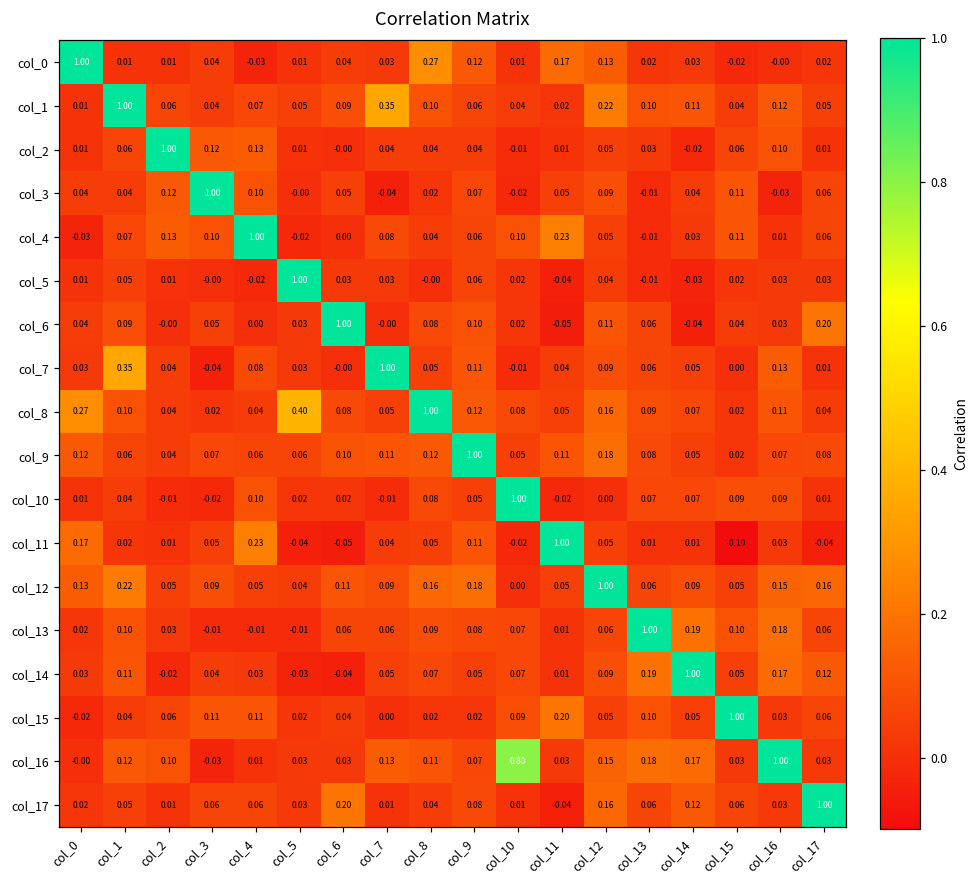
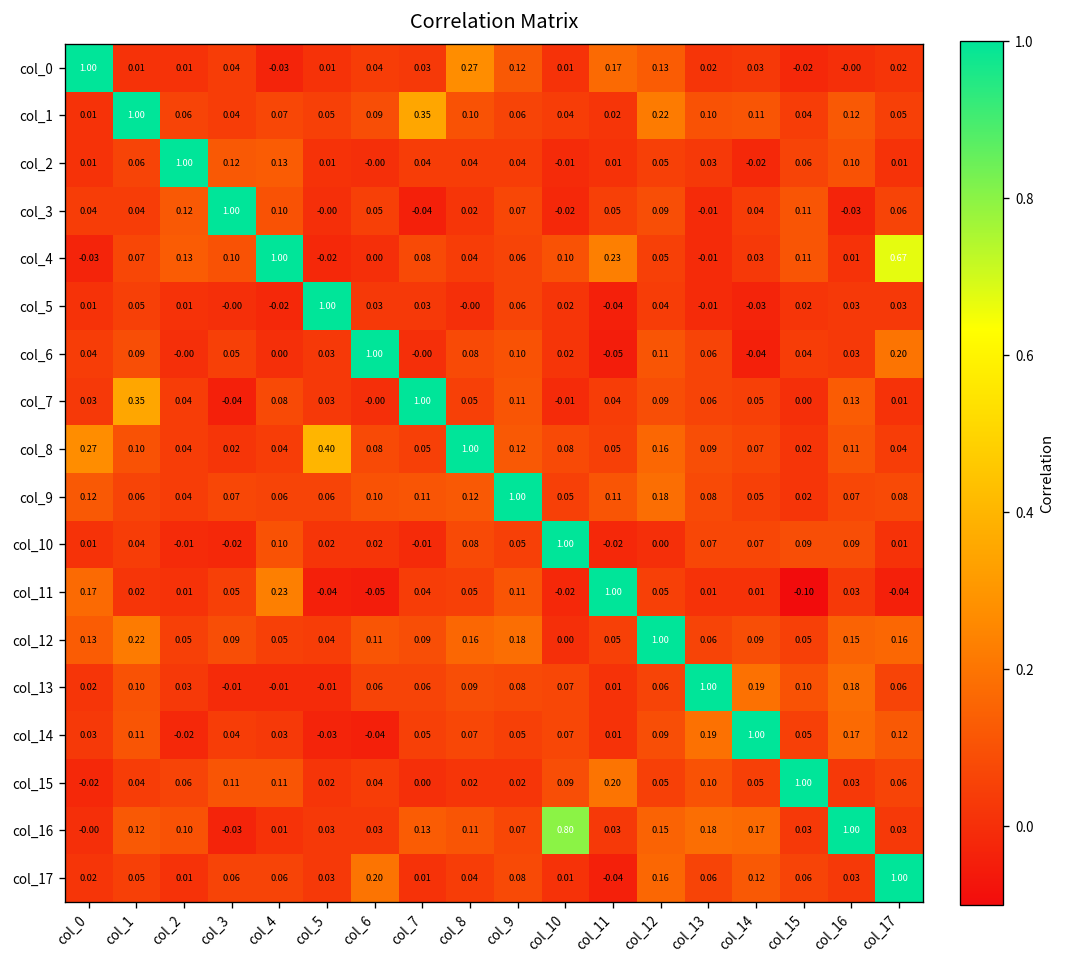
col_4, col_17: 0.06 -> 0.67
